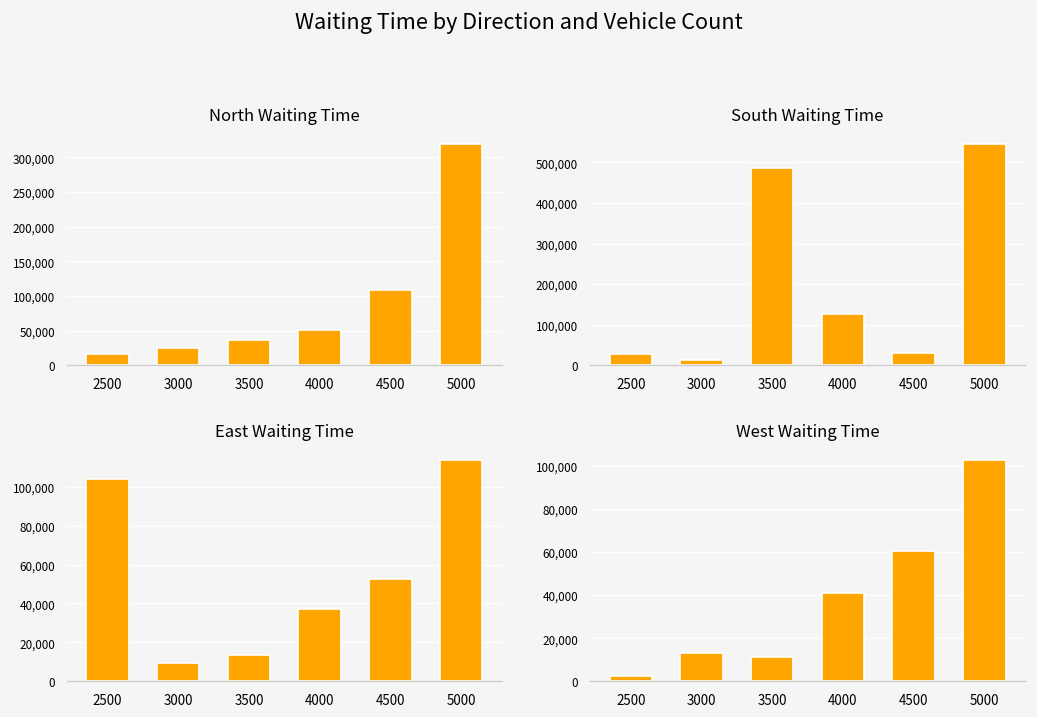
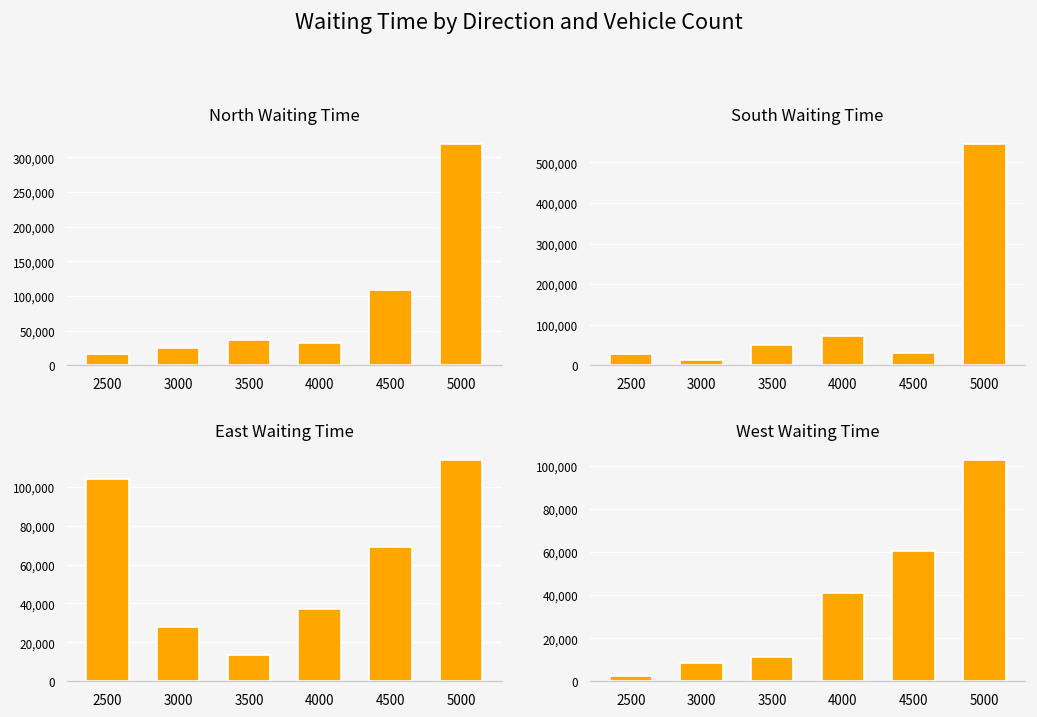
North Waiting Time, 4000: 50,000 -> 30,000
South Waiting Time, 3500: 490,000 -> 50,000
South Waiting Time, 4000: 130,000 -> 70,000
East Waiting Time, 3000: 9,000 -> 28,000
East Waiting Time, 4500: 53,000 -> 69,000
West Waiting Time, 3000: 13,000 -> 8,000
